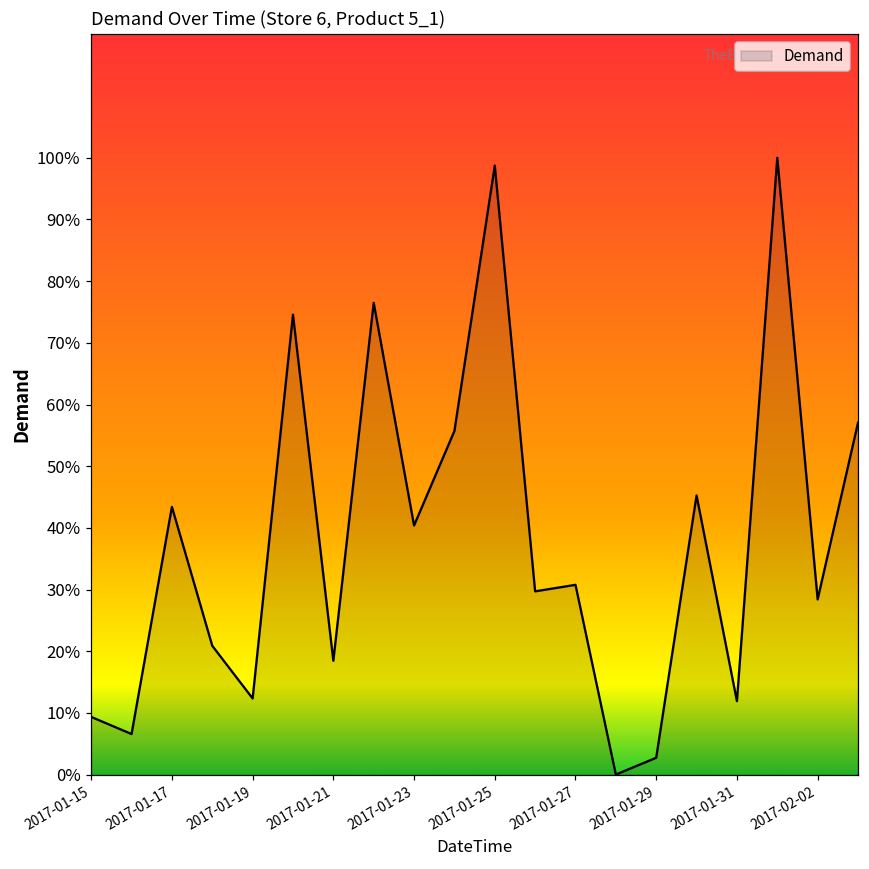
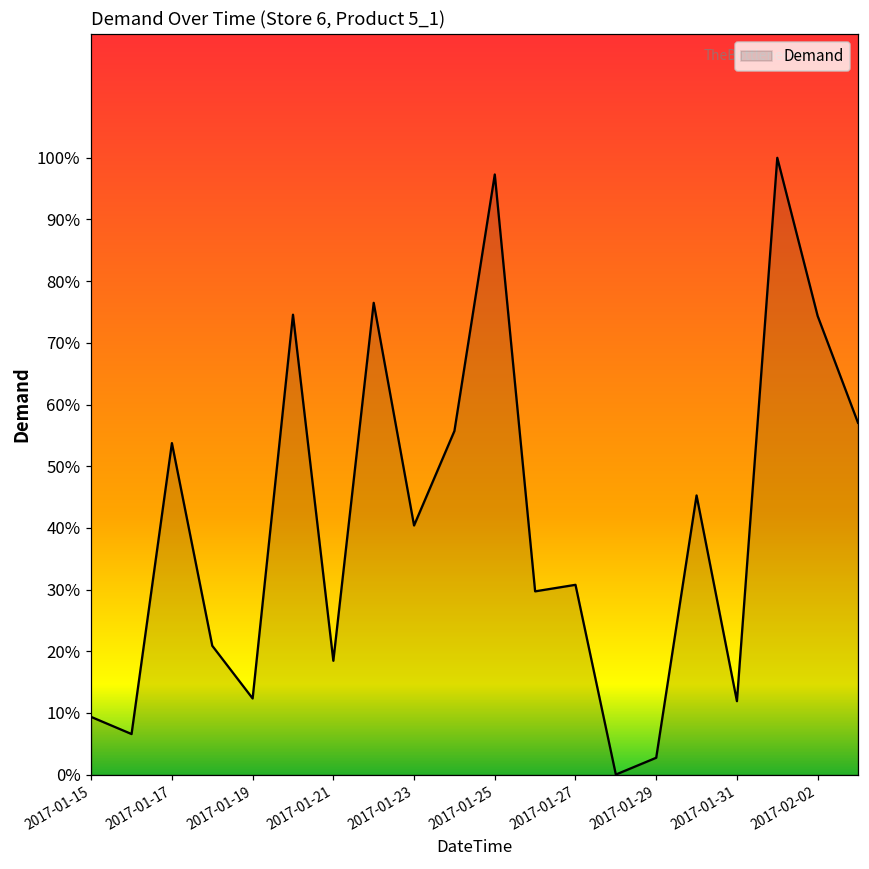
2017-01-17: 43% -> 54%
2017-01-25: 99% -> 97%
2017-02-02: 28% -> 74%
